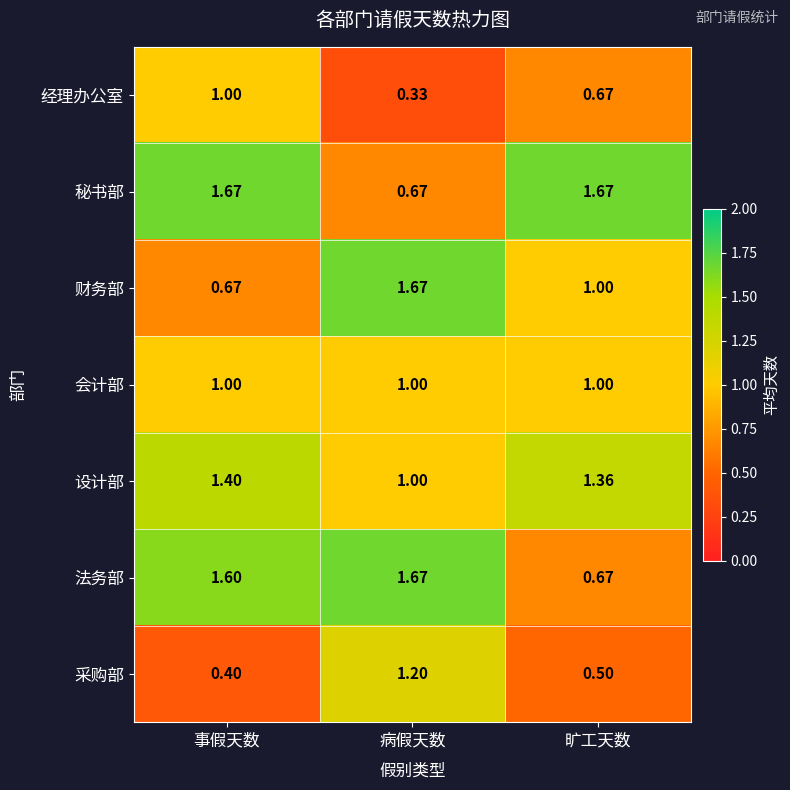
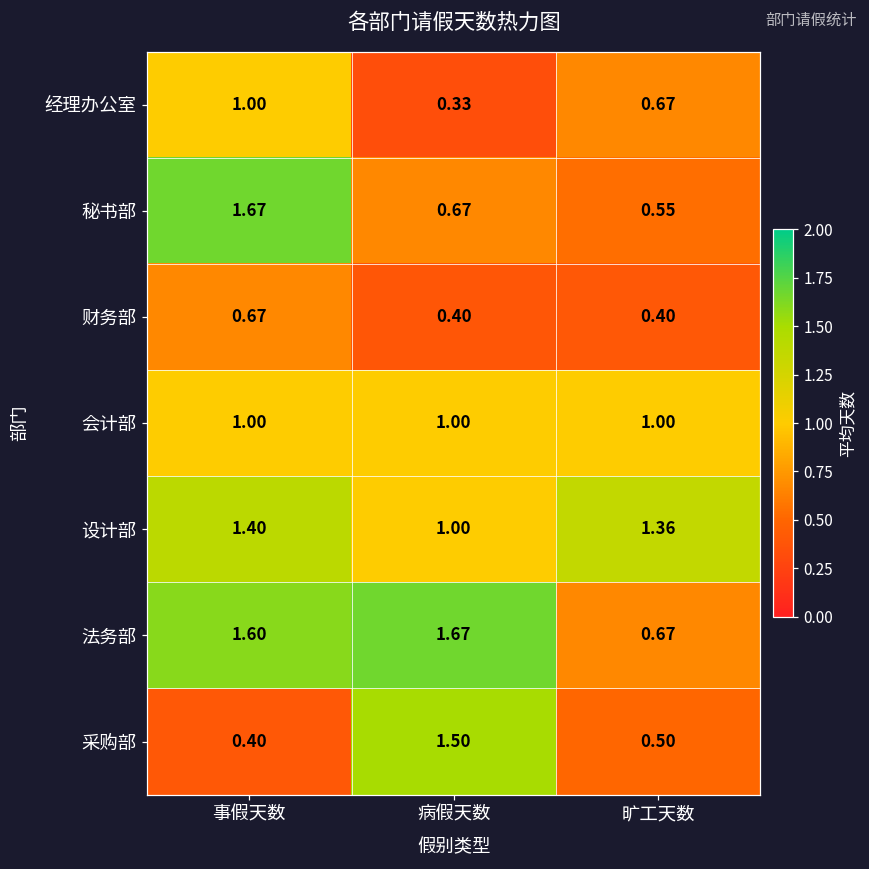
秘书部, 旷工天数: 1.67 -> 0.55
财务部, 病假天数: 1.67 -> 0.40
财务部, 旷工天数: 1.00 -> 0.40
采购部, 病假天数: 1.20 -> 1.50
